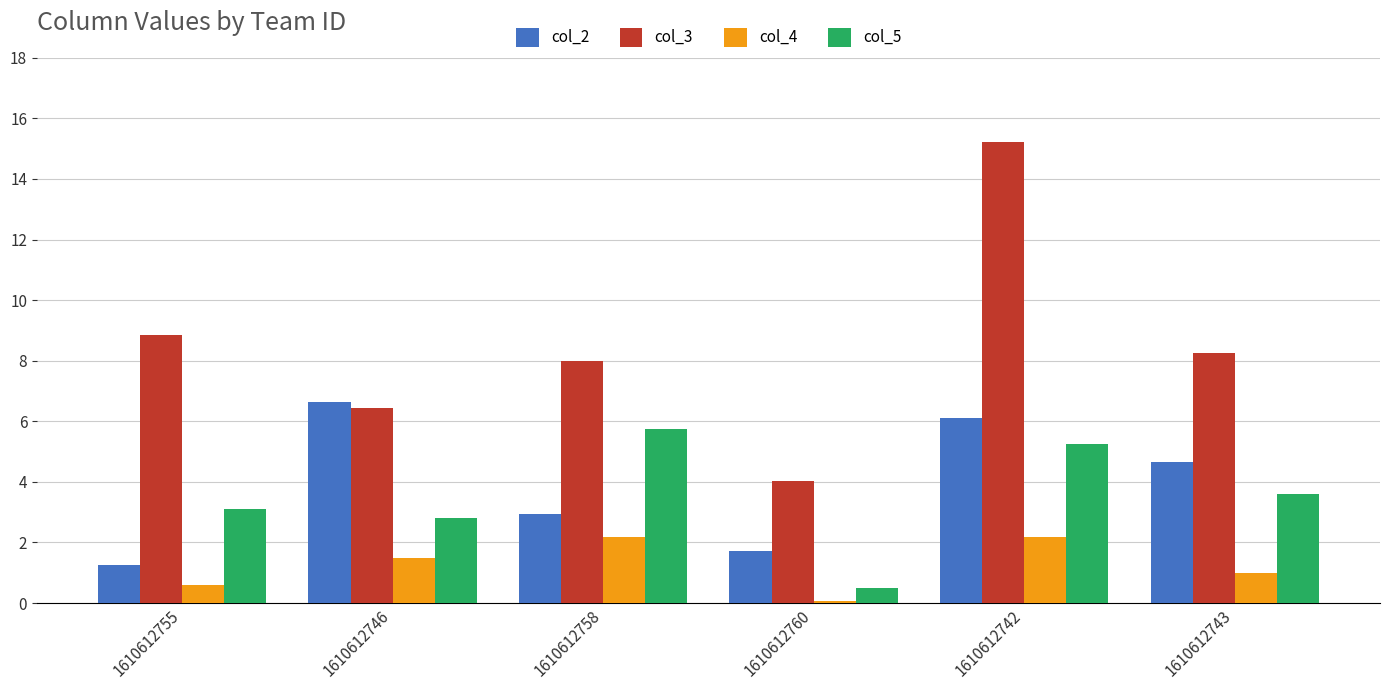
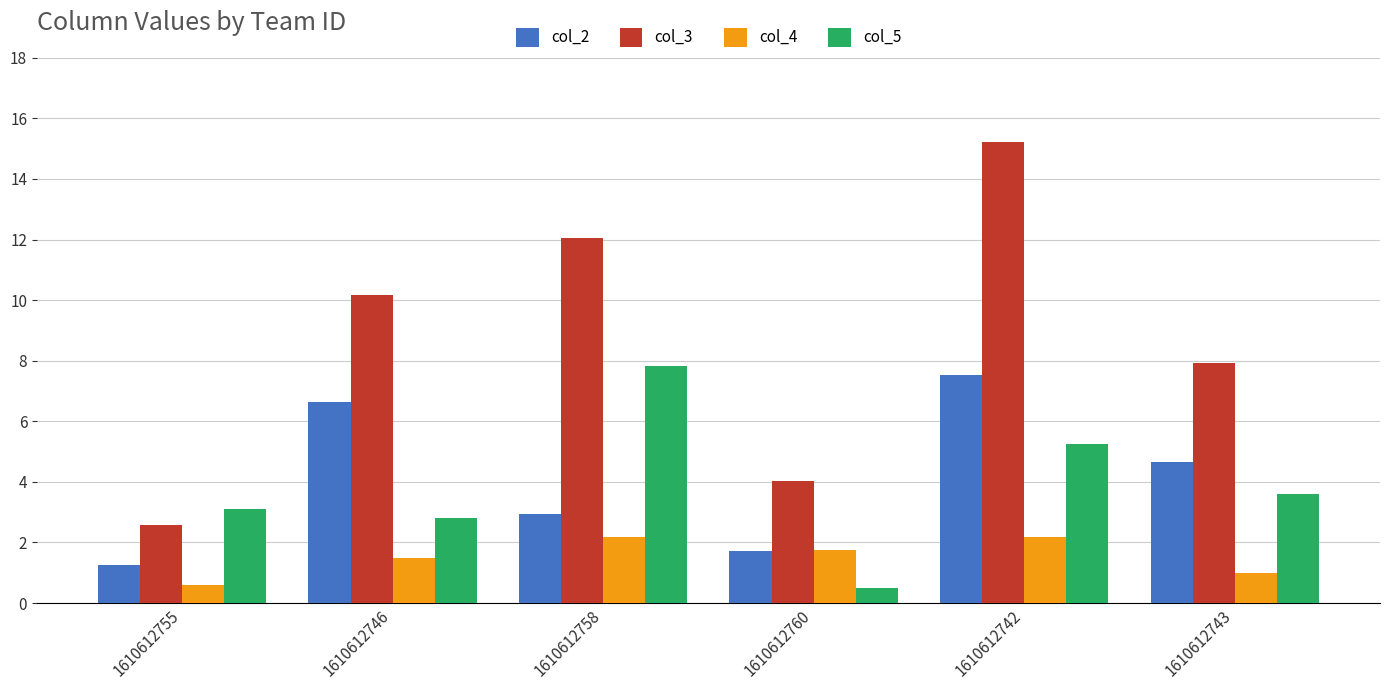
col_3, 1610612755: 8.9 -> 2.6
col_3, 1610612746: 6.4 -> 10.2
col_3, 1610612758: 8.0 -> 12.1
col_5, 1610612758: 5.7 -> 7.8
col_4, 1610612760: 0.1 -> 1.7
col_2, 1610612742: 6.1 -> 7.5
col_3, 1610612743: 8.3 -> 7.9
